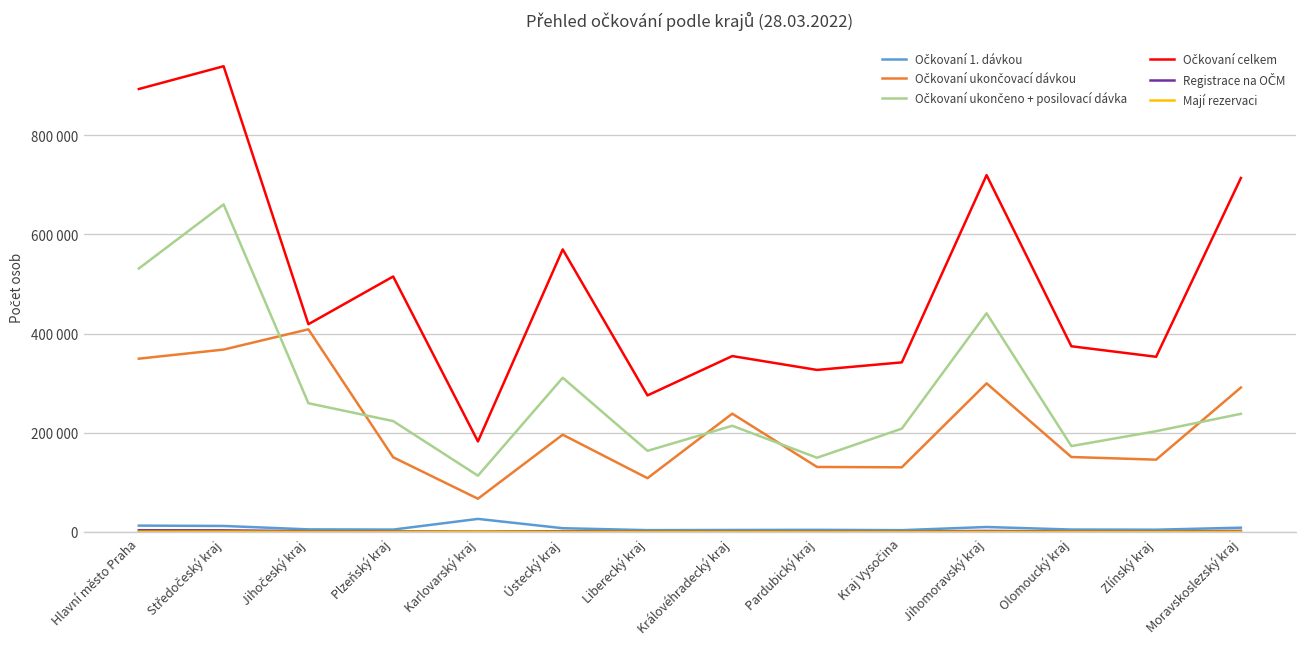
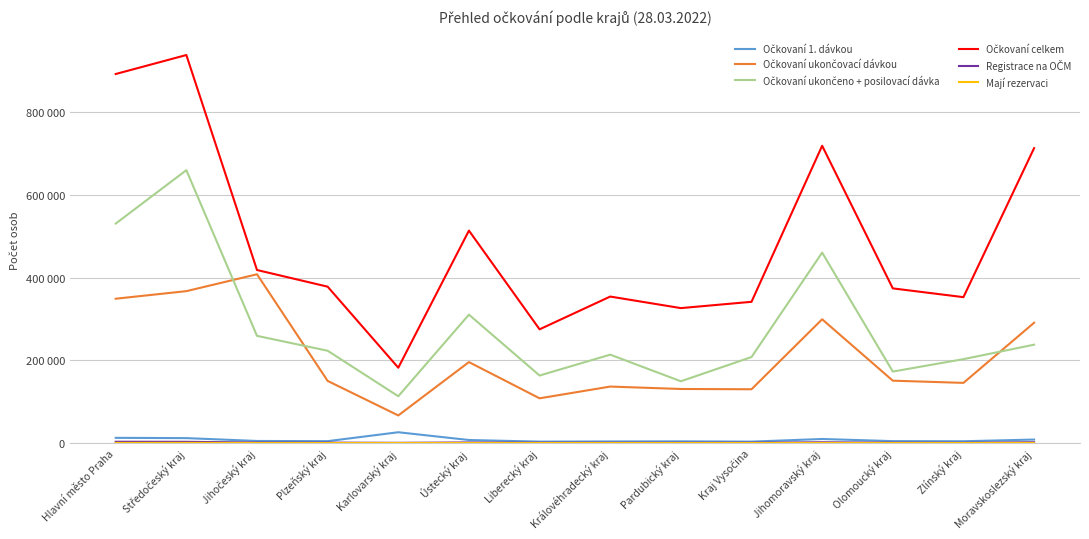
Očkovaní celkem, Plzeňský kraj: 510000 -> 380000
Očkovaní celkem, Ústecký kraj: 570000 -> 510000
Očkovaní ukončovací dávkou, Královéhradecký kraj: 240000 -> 140000
Očkovaní ukončeno + posilovací dávka, Jihomoravský kraj: 440000 -> 460000
